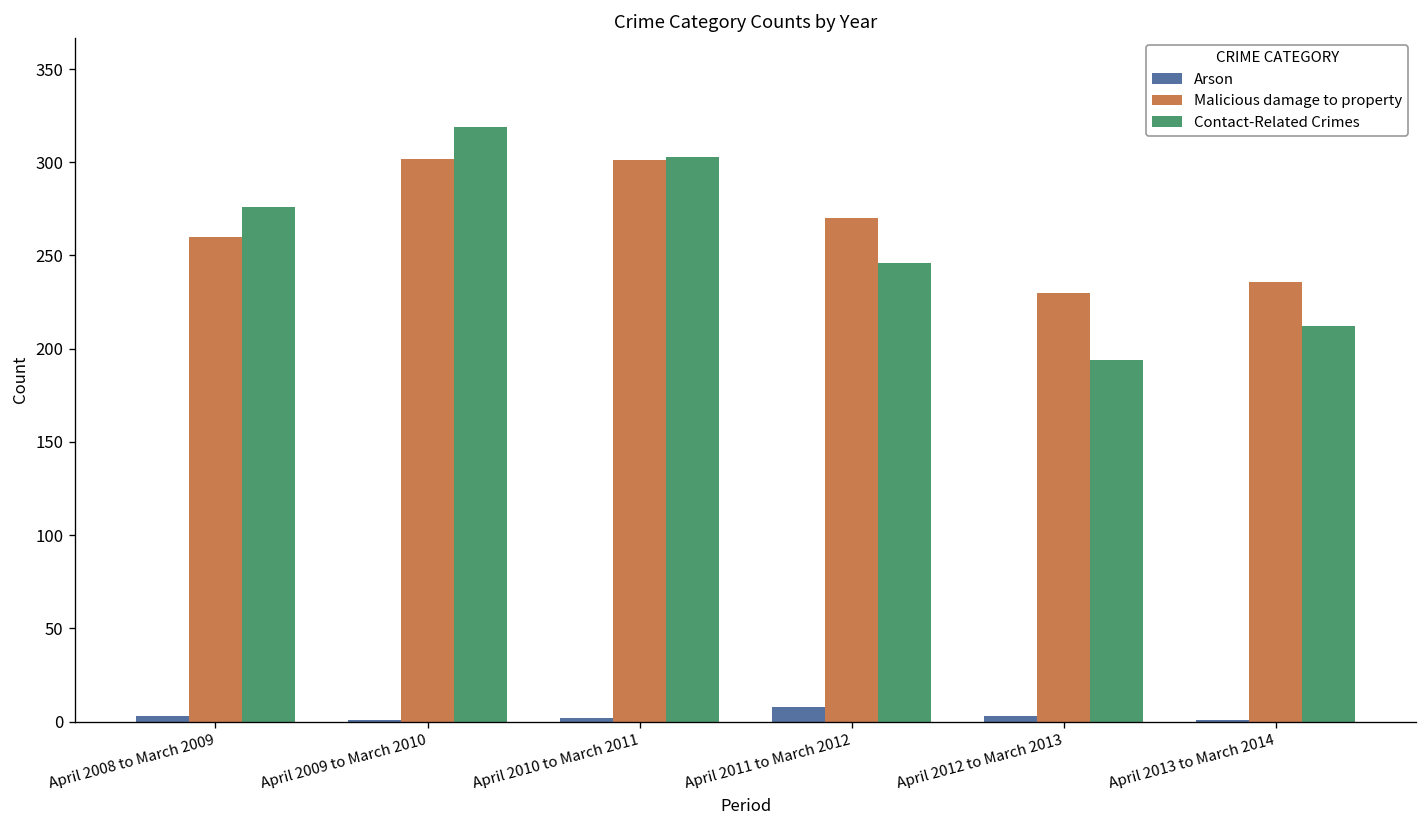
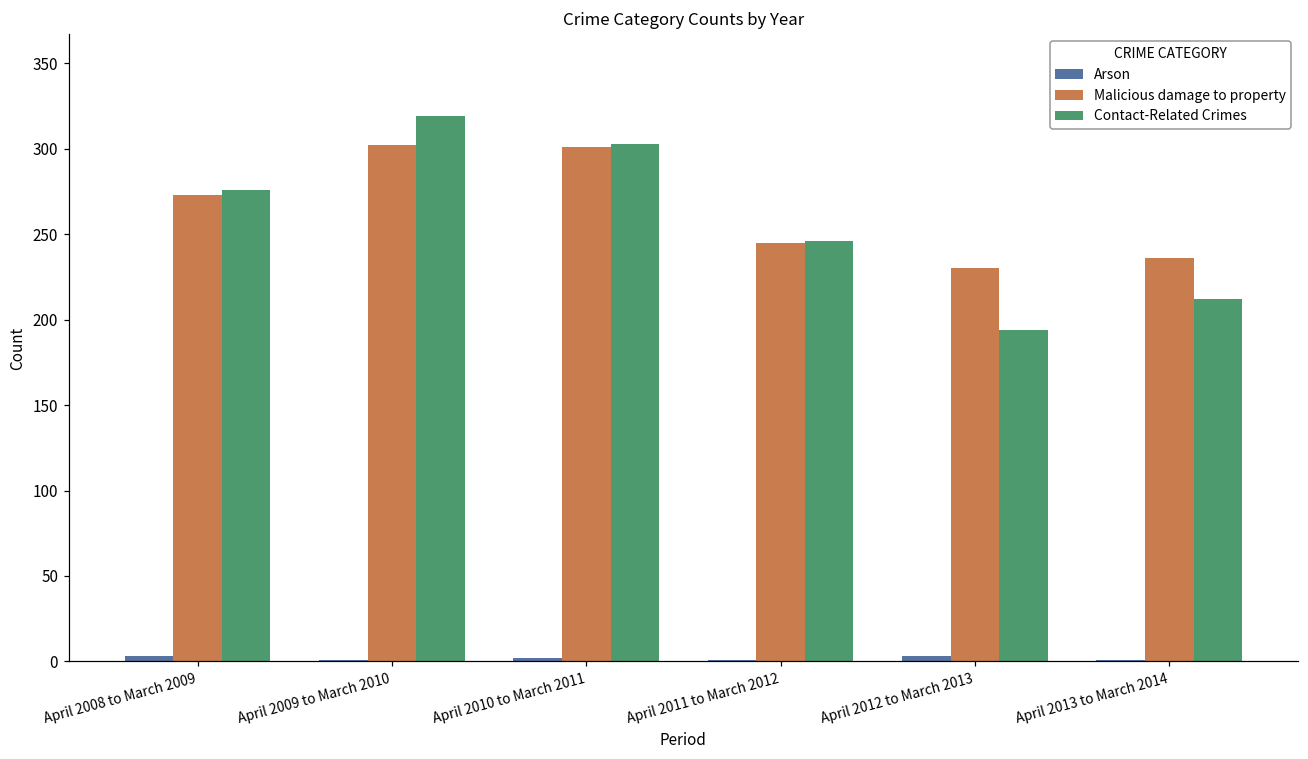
Malicious damage to property, April 2008 to March 2009: 260 -> 273
Arson, April 2011 to March 2012: 8 -> 1
Malicious damage to property, April 2011 to March 2012: 270 -> 245
